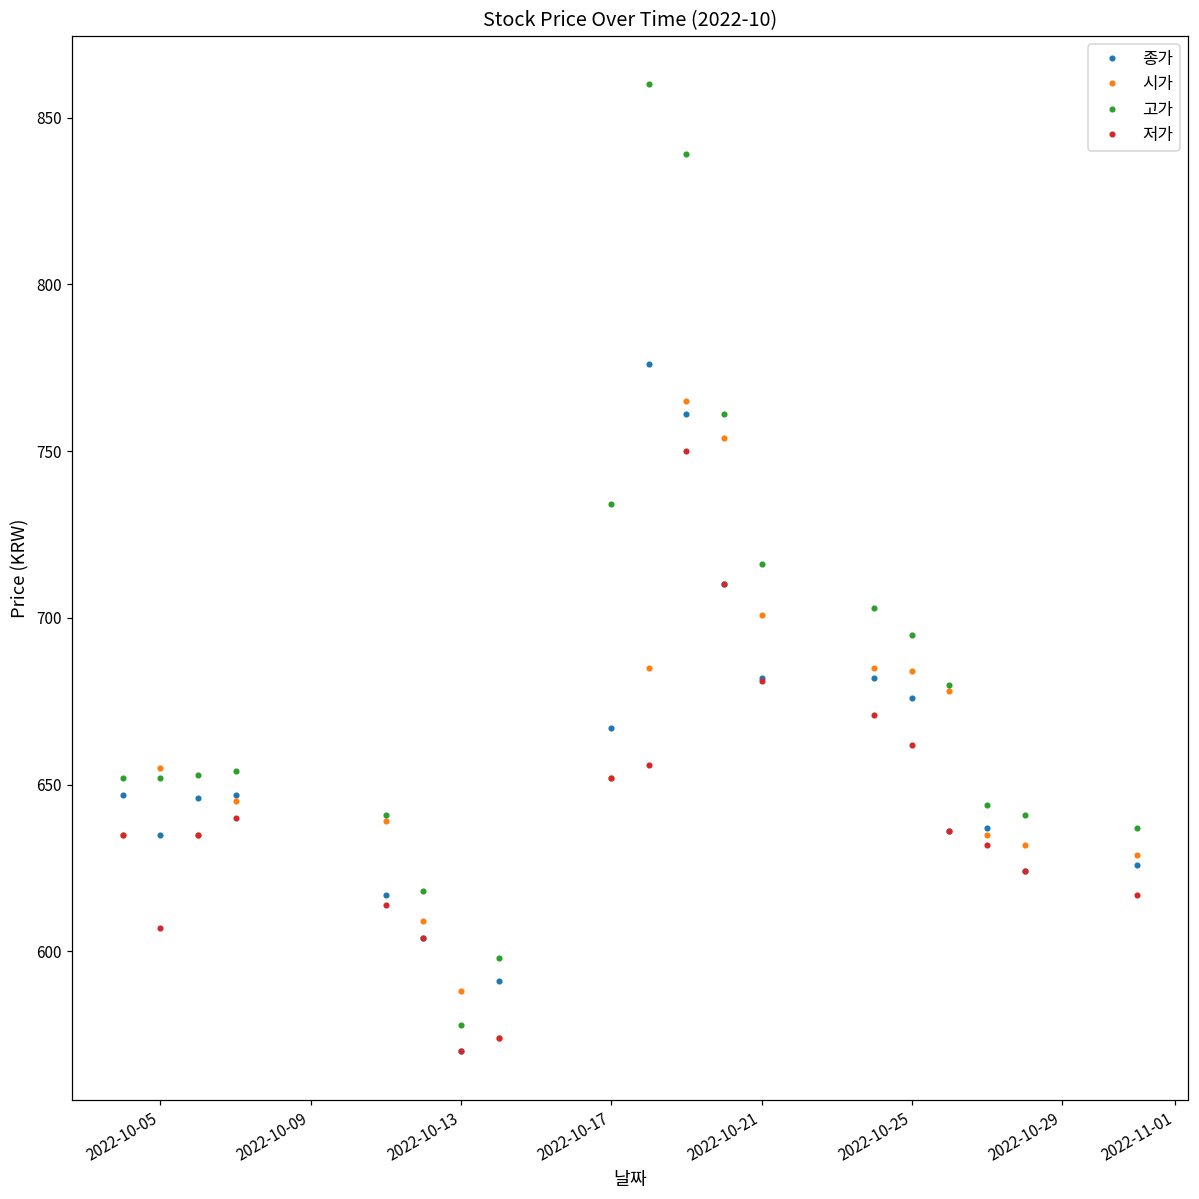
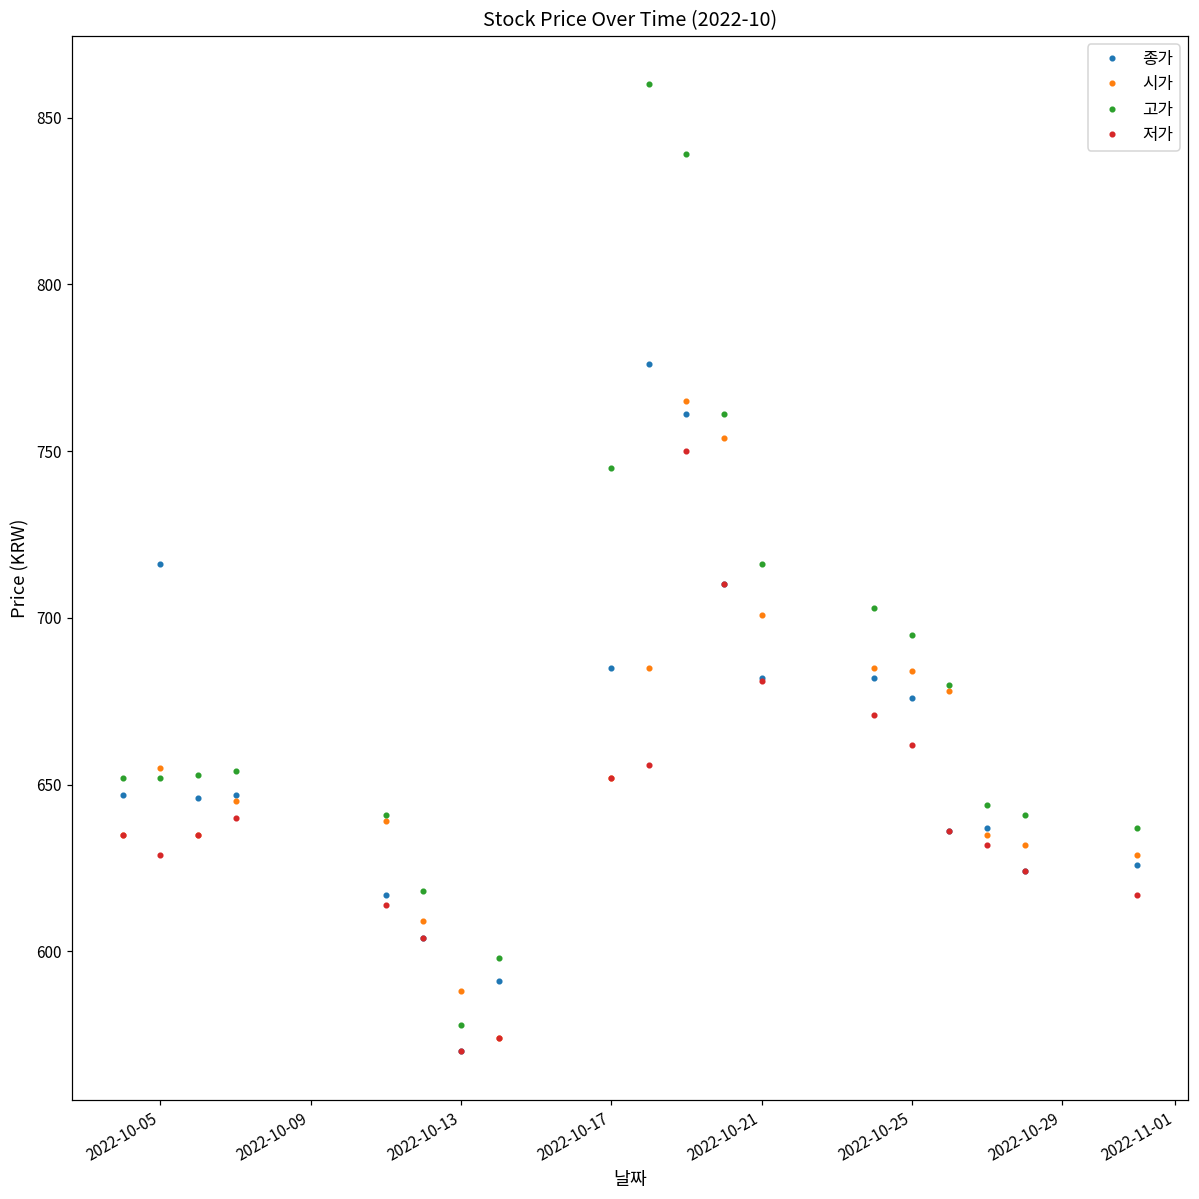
종가, 2022-10-05: 635 -> 716
저가, 2022-10-05: 607 -> 629
종가, 2022-10-17: 667 -> 685
고가, 2022-10-17: 734 -> 745
